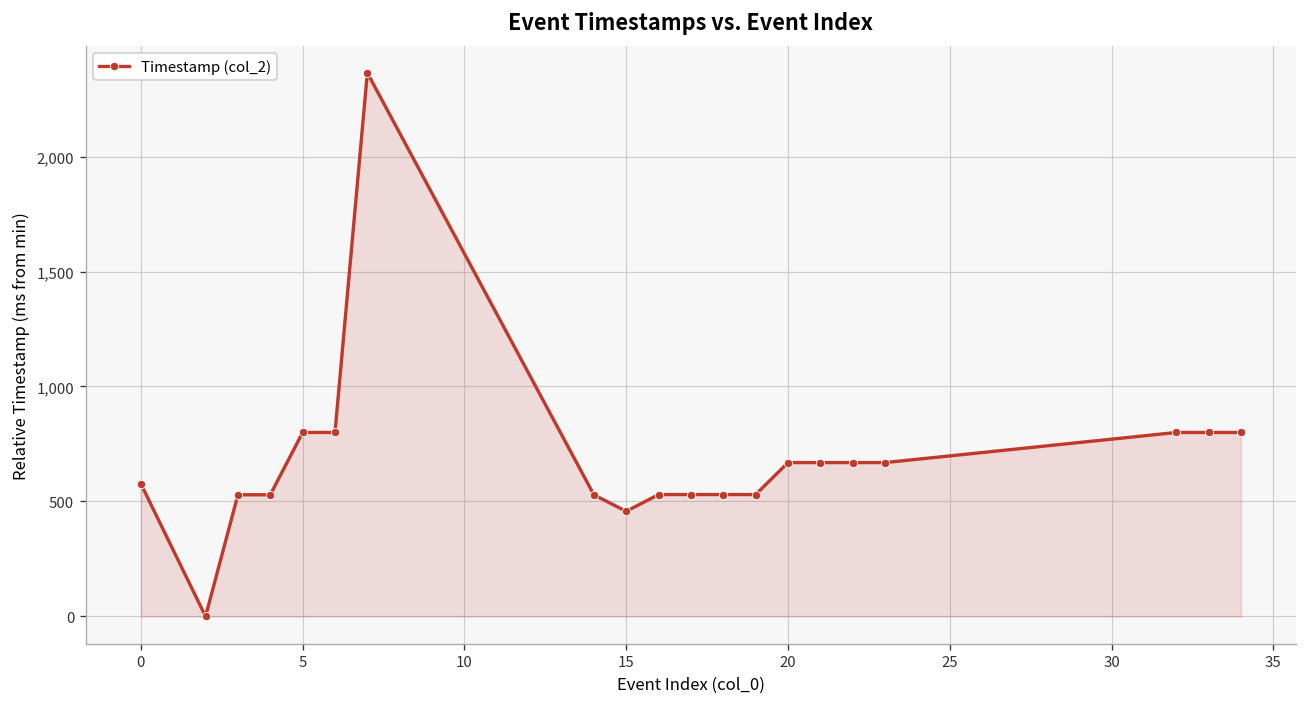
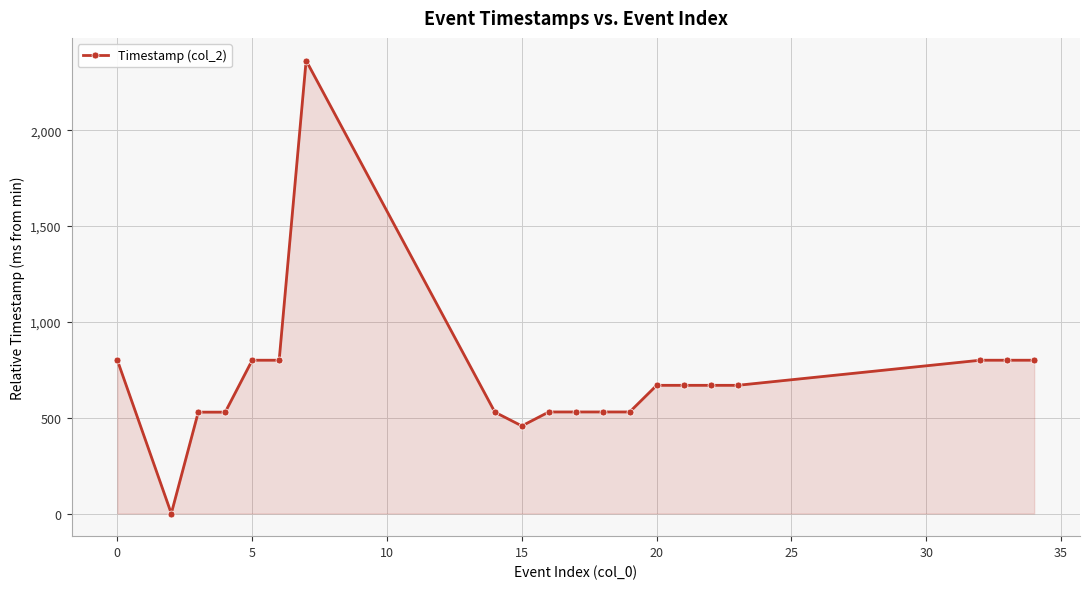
0: 580 -> 800
